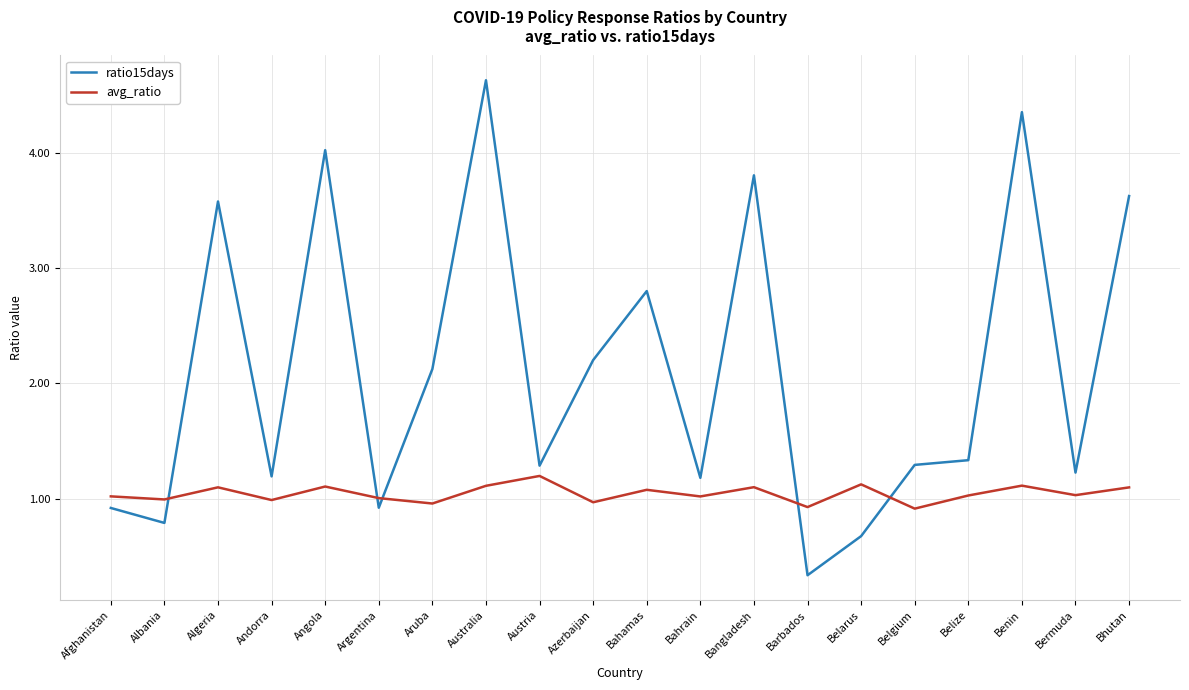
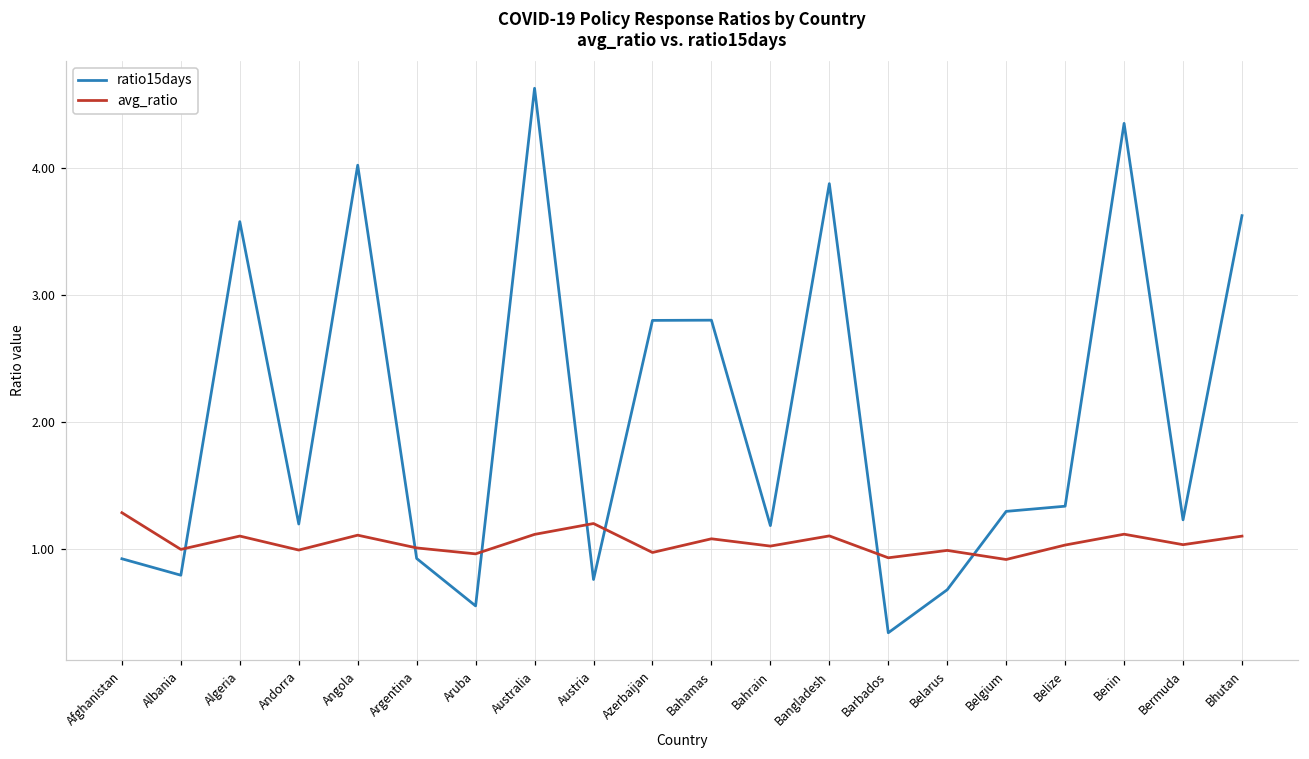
avg_ratio, Afghanistan: 1.02 -> 1.28
ratio15days, Aruba: 2.12 -> 0.55
ratio15days, Austria: 1.29 -> 0.76
ratio15days, Azerbaijan: 2.20 -> 2.80
ratio15days, Bangladesh: 3.80 -> 3.88
avg_ratio, Belarus: 1.13 -> 0.99
